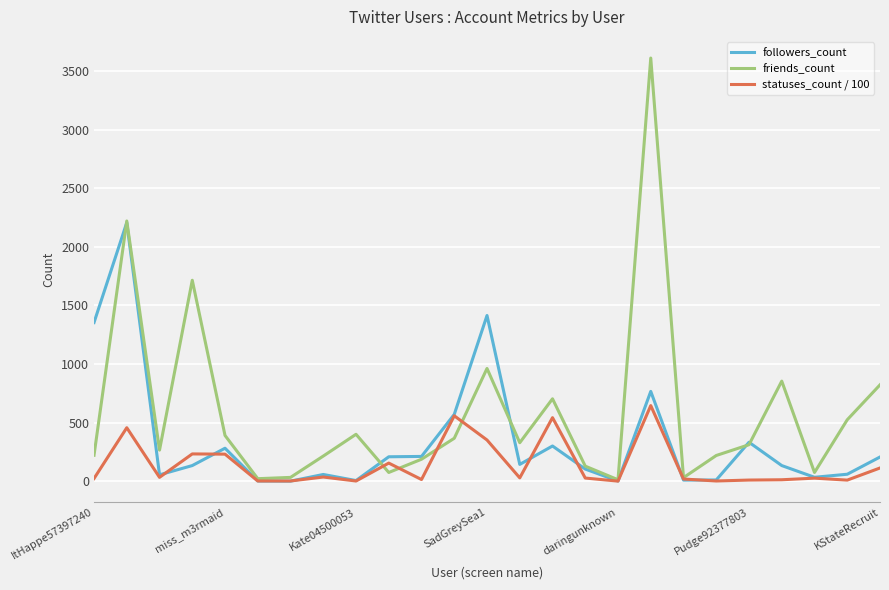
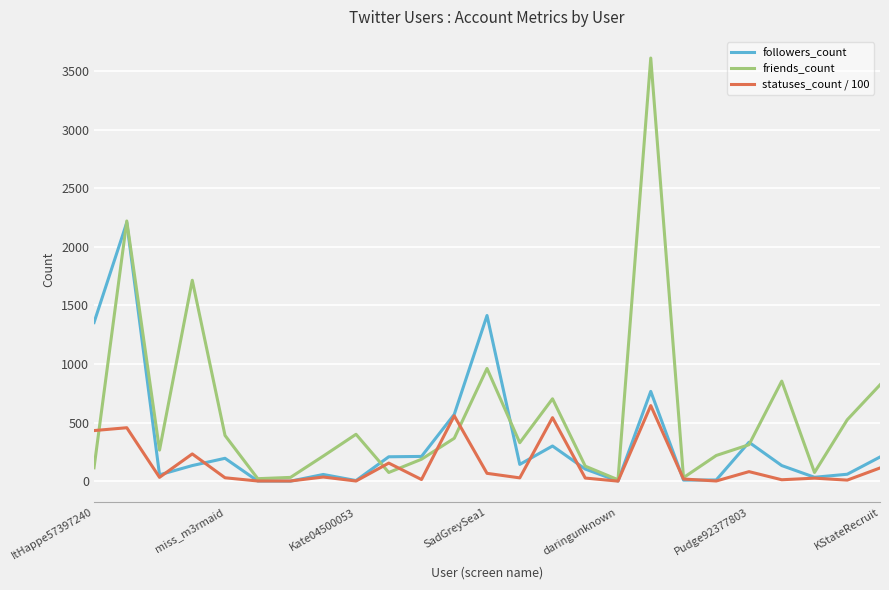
friends_count, ItHappe57397240: 220 -> 110
statuses_count / 100, ItHappe57397240: 20 -> 430
followers_count, miss_m3rmaid: 280 -> 200
statuses_count / 100, miss_m3rmaid: 230 -> 30
statuses_count / 100, SadGreySea1: 350 -> 70
statuses_count / 100, Pudge92377803: 10 -> 80
